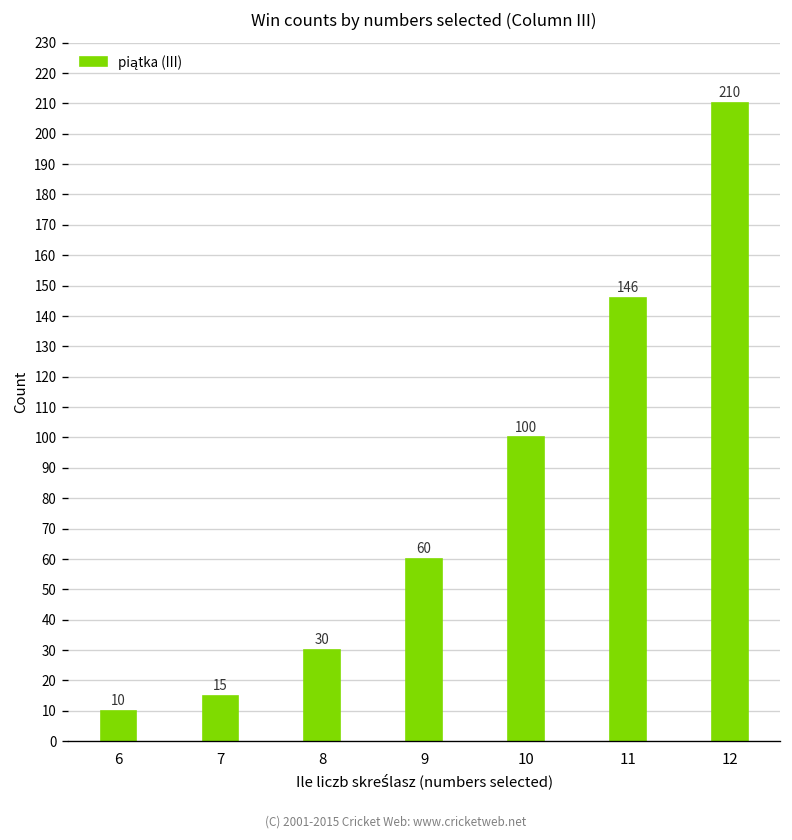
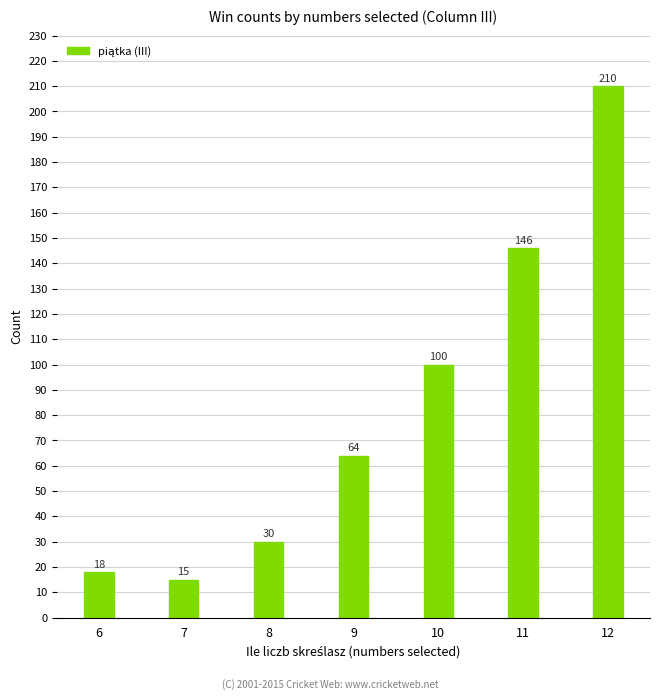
6: 10 -> 18
9: 60 -> 64
